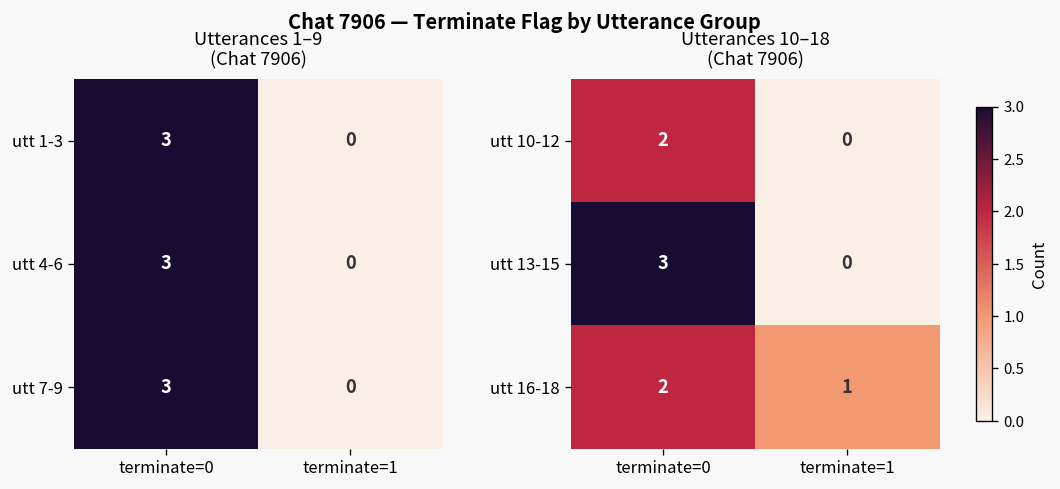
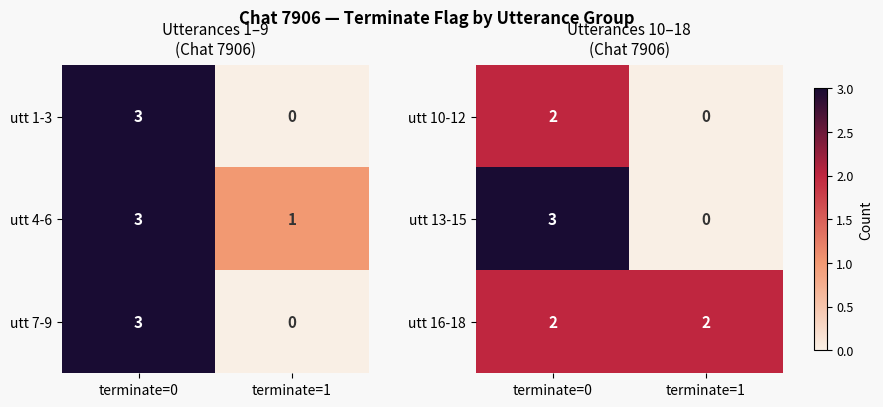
Utterances 1–9 (Chat 7906), utt 4-6, terminate=1: 0 -> 1
Utterances 10–18 (Chat 7906), utt 16-18, terminate=1: 1 -> 2
